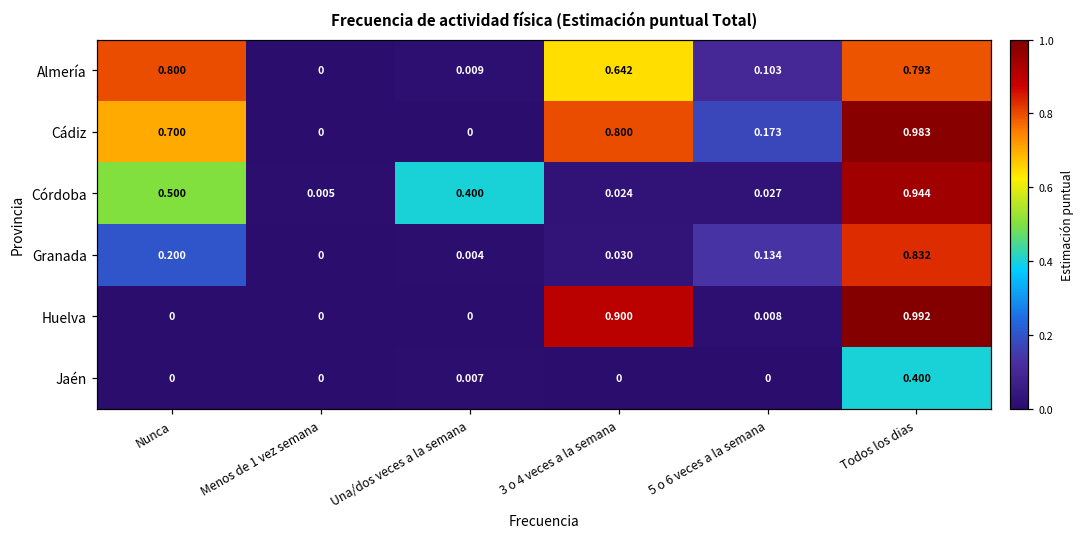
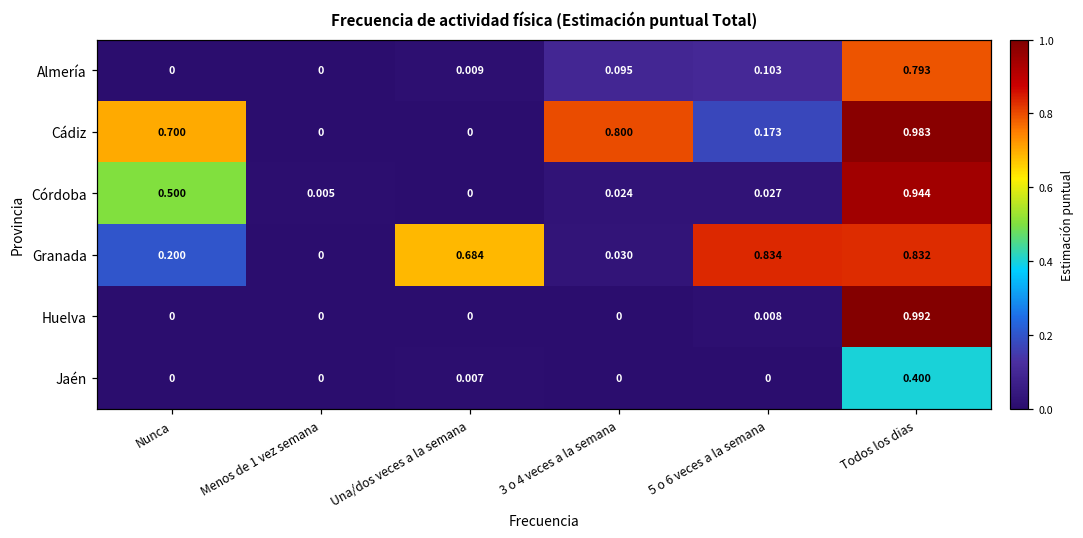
Almería, Nunca: 0.800 -> 0
Almería, 3 o 4 veces a la semana: 0.642 -> 0.095
Córdoba, Una/dos veces a la semana: 0.400 -> 0
Granada, Una/dos veces a la semana: 0.004 -> 0.684
Granada, 5 o 6 veces a la semana: 0.134 -> 0.834
Huelva, 3 o 4 veces a la semana: 0.900 -> 0
